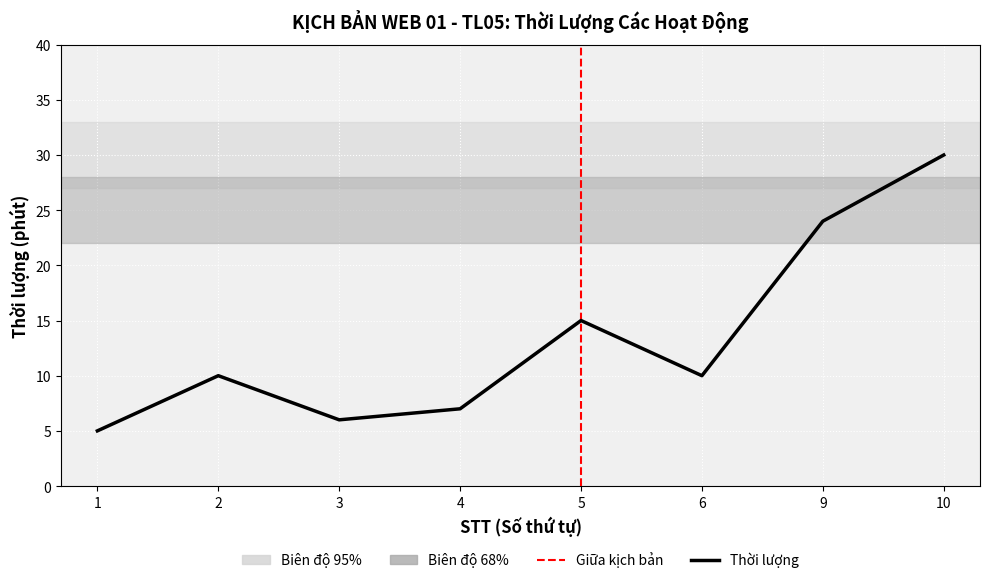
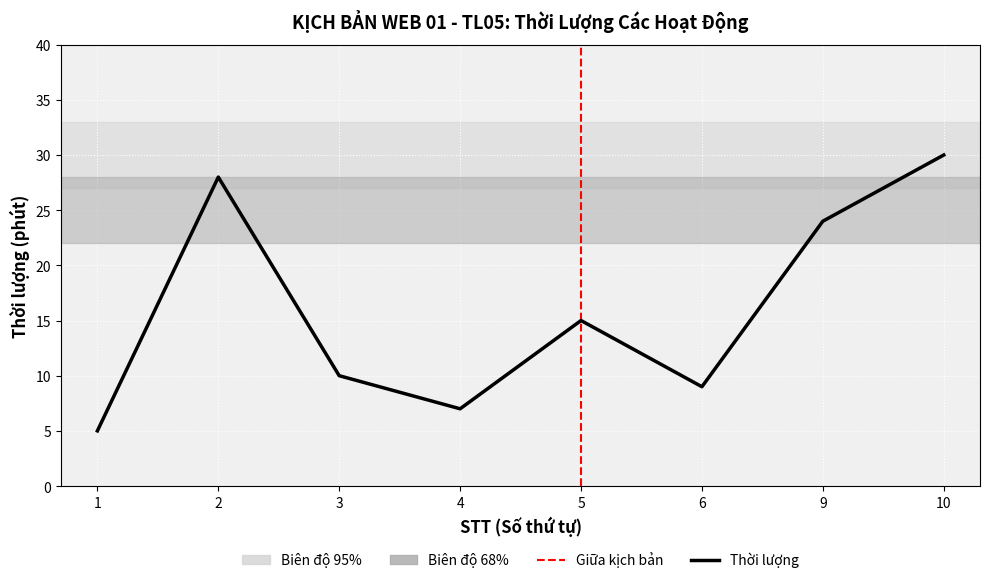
2: 10 -> 28
3: 6 -> 10
6: 10 -> 9
